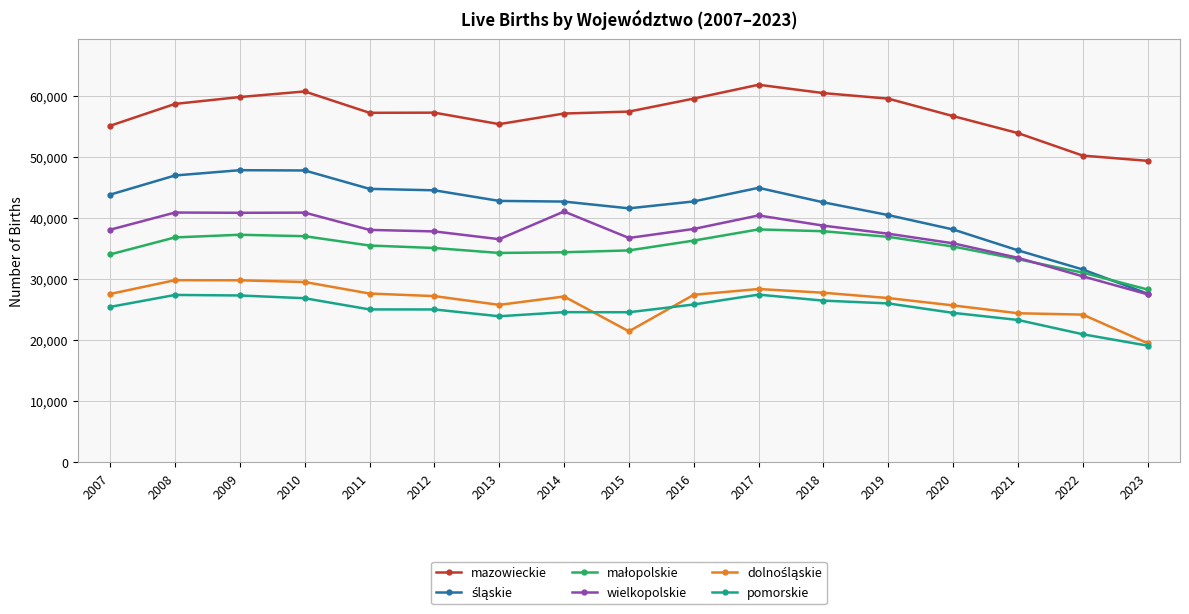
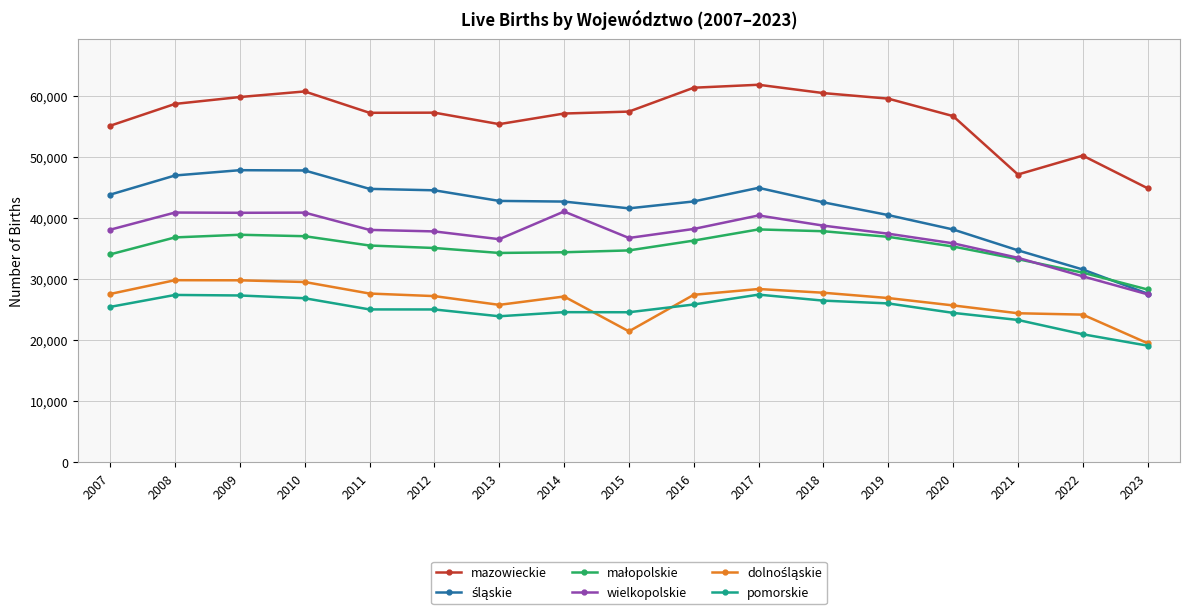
mazowieckie, 2016: 60,000 -> 61,000
mazowieckie, 2021: 54,000 -> 47,000
mazowieckie, 2023: 49,000 -> 45,000
